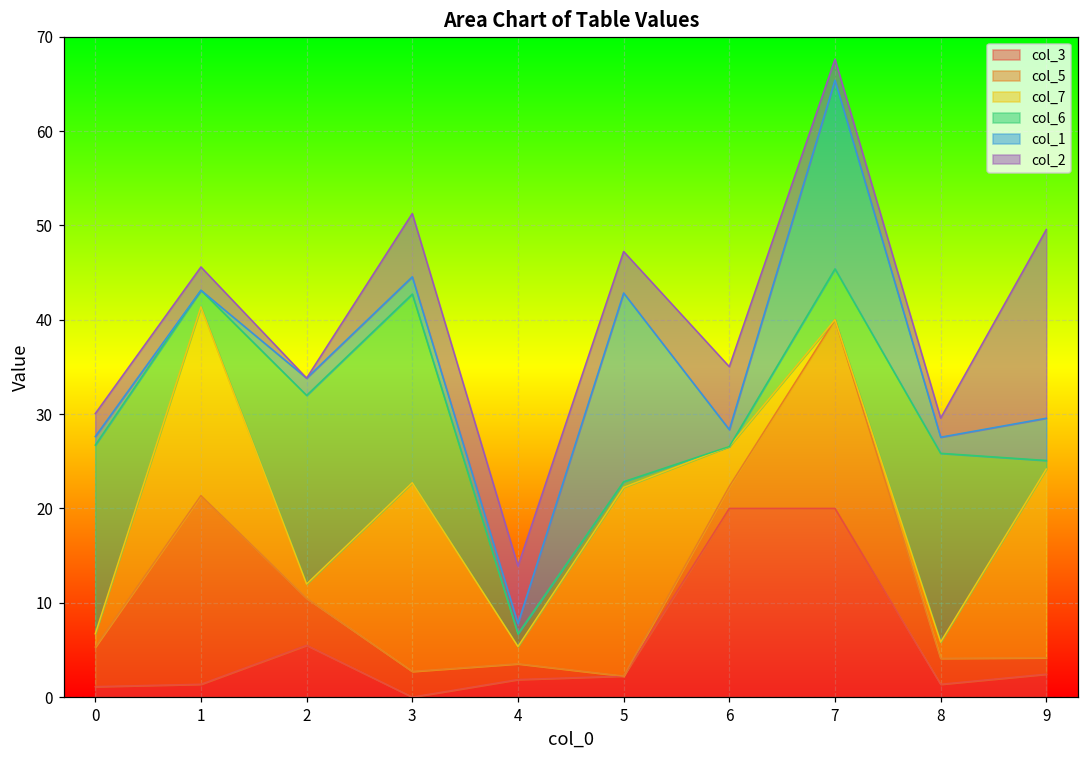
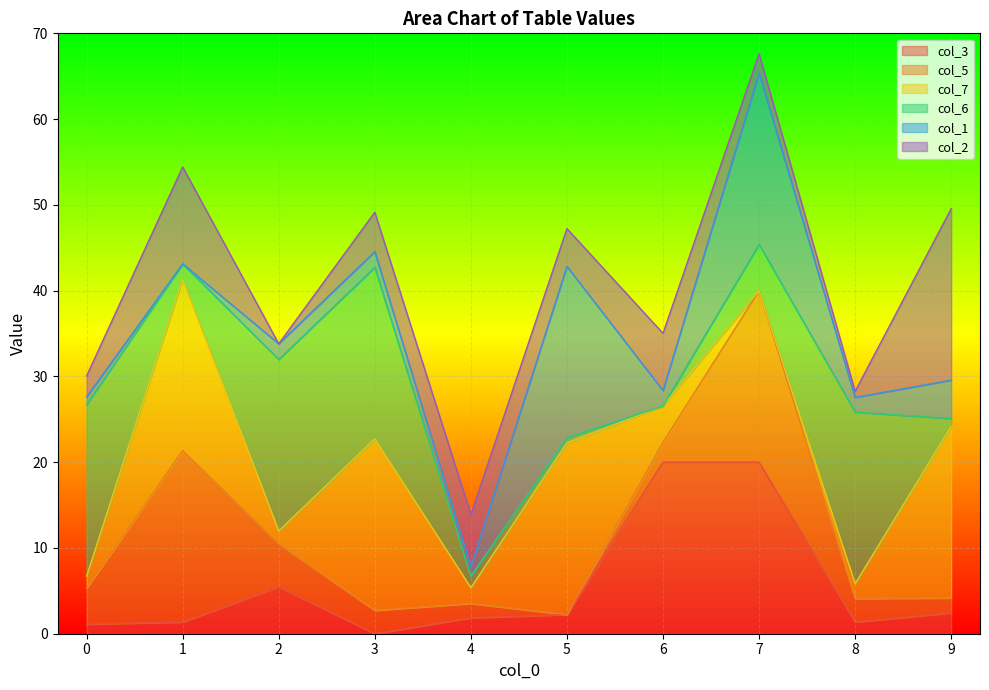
col_2, 1: 2 -> 11
col_2, 3: 7 -> 5
col_2, 8: 2 -> 1
